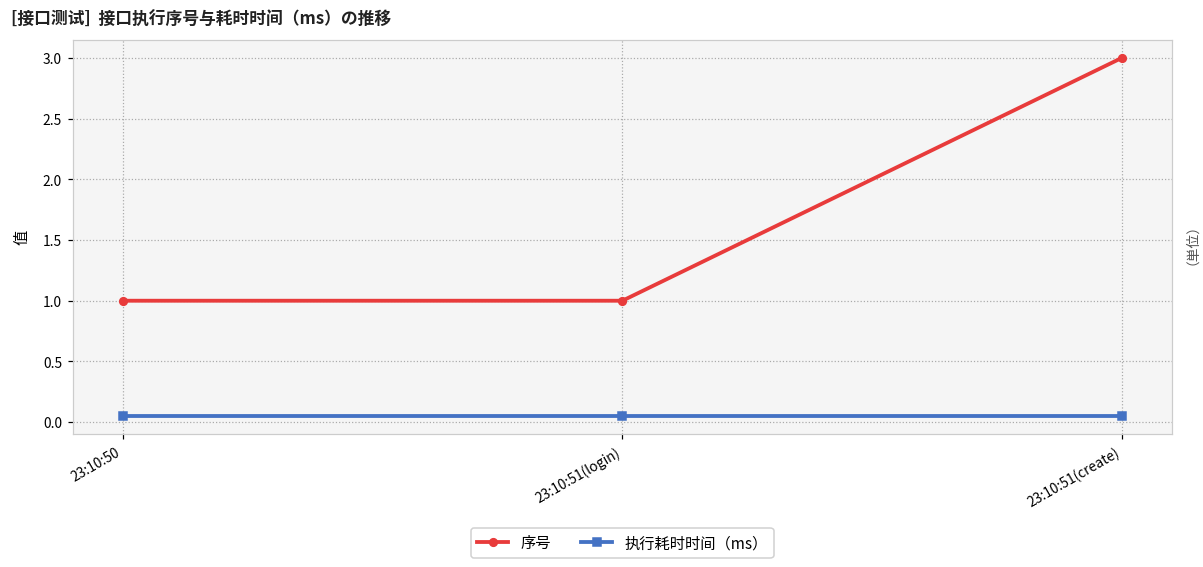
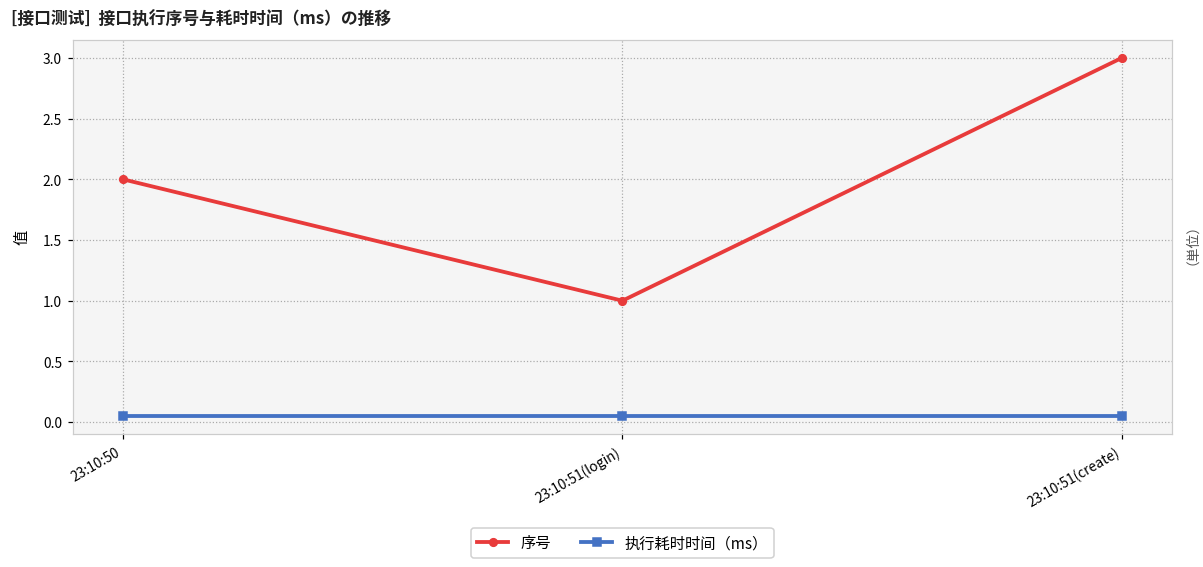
序号, 23:10:50: 1 -> 2
